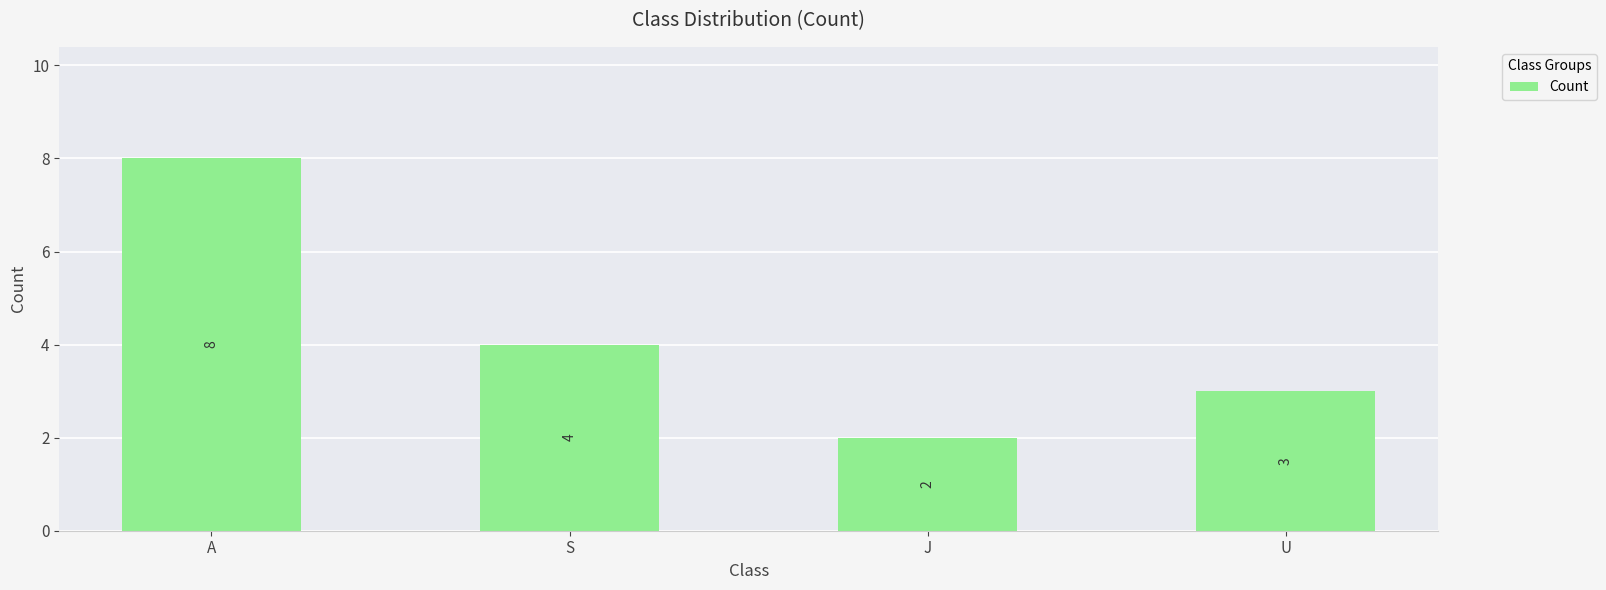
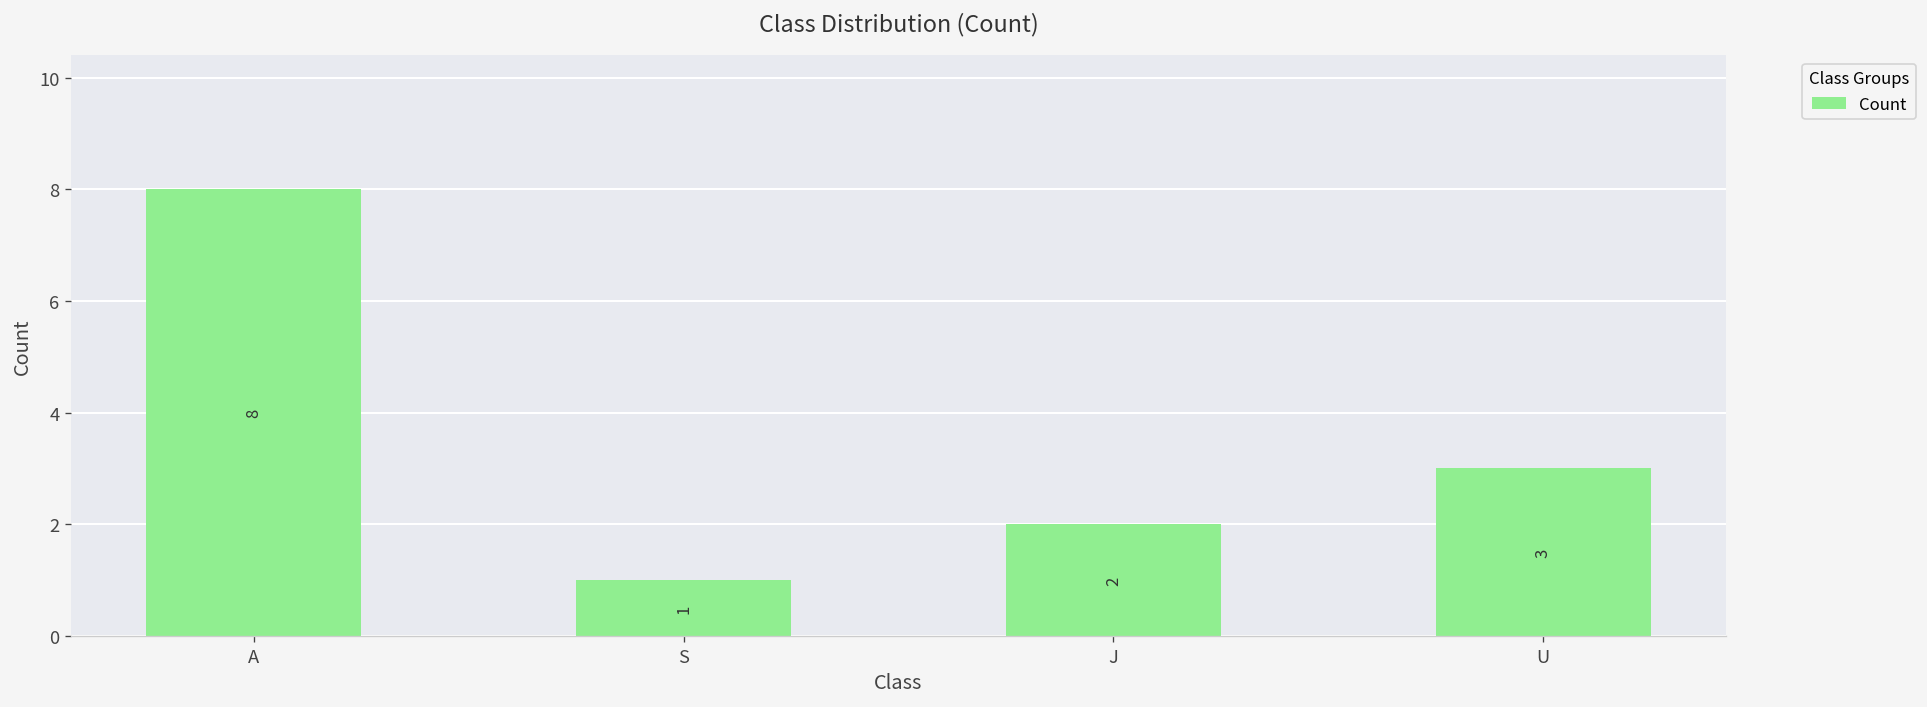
S: 4 -> 1
